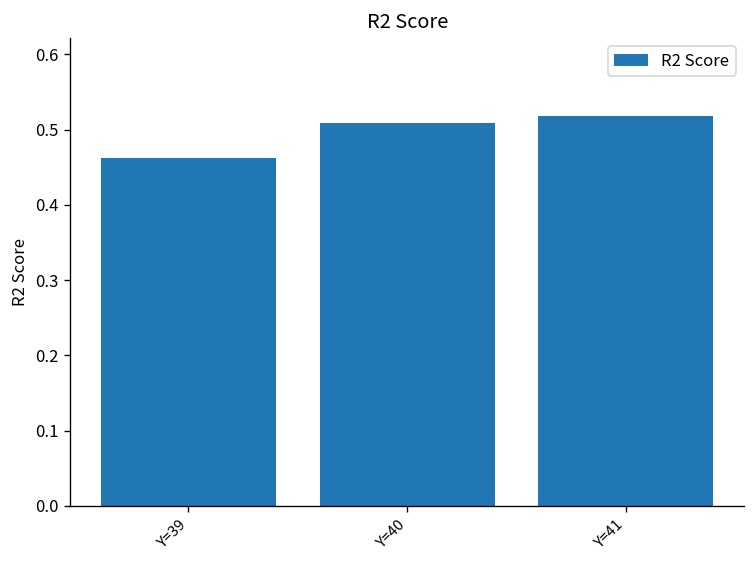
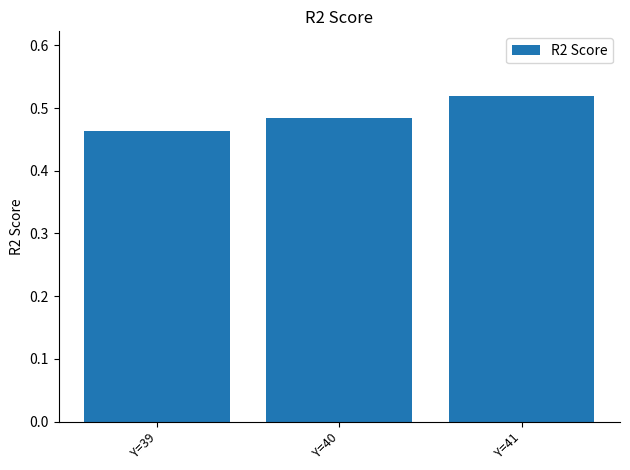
Y=40: 0.51 -> 0.48
